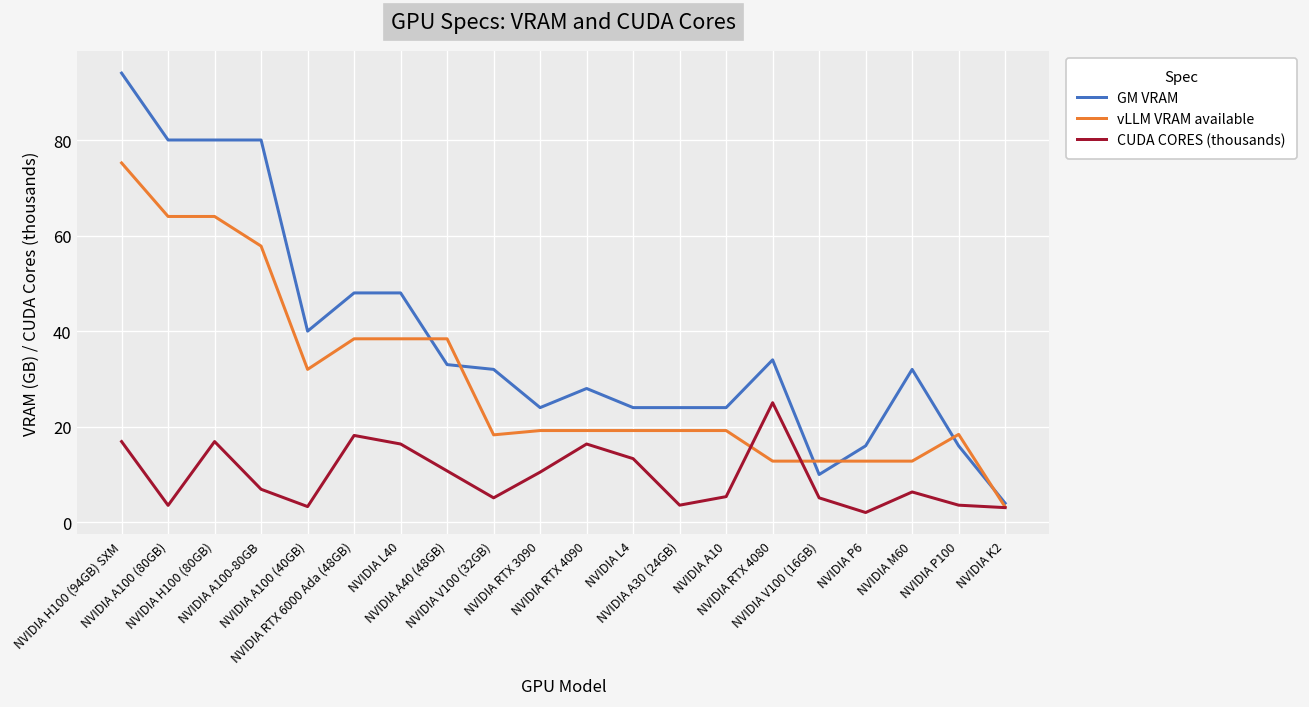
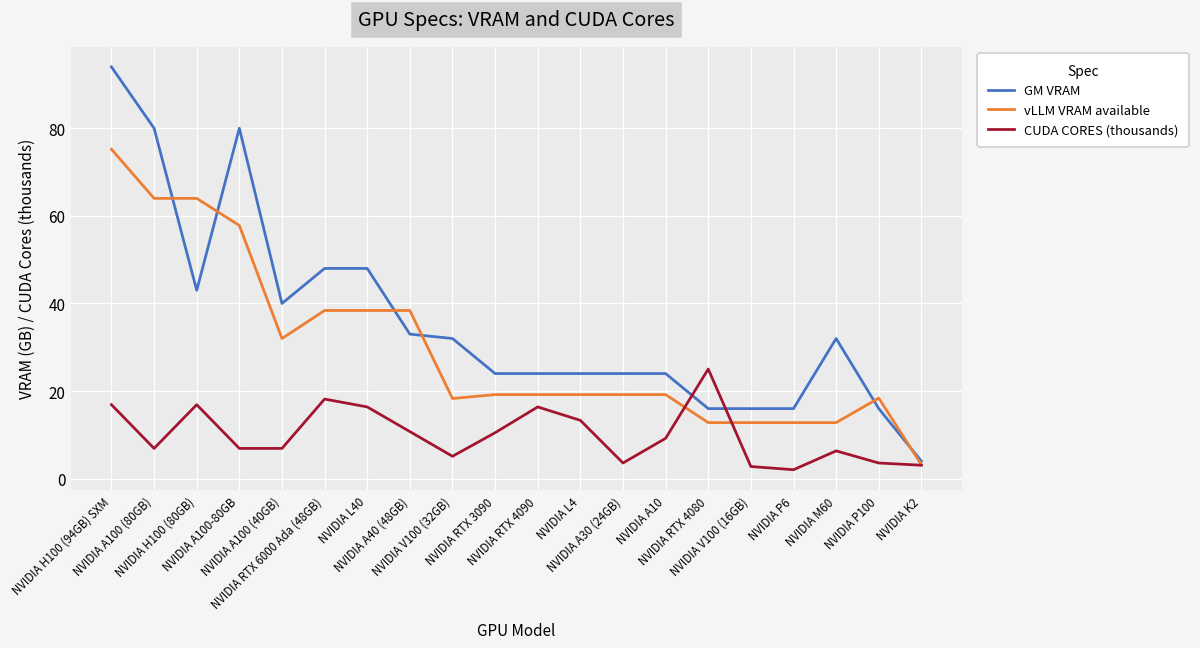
CUDA CORES (thousands), NVIDIA A100 (80GB): 4 -> 7
GM VRAM, NVIDIA H100 (80GB): 80 -> 43
CUDA CORES (thousands), NVIDIA A100 (40GB): 3 -> 7
GM VRAM, NVIDIA RTX 4090: 28 -> 24
CUDA CORES (thousands), NVIDIA A10: 5 -> 9
GM VRAM, NVIDIA RTX 4080: 34 -> 16
GM VRAM, NVIDIA V100 (16GB): 10 -> 16
CUDA CORES (thousands), NVIDIA V100 (16GB): 5 -> 3
